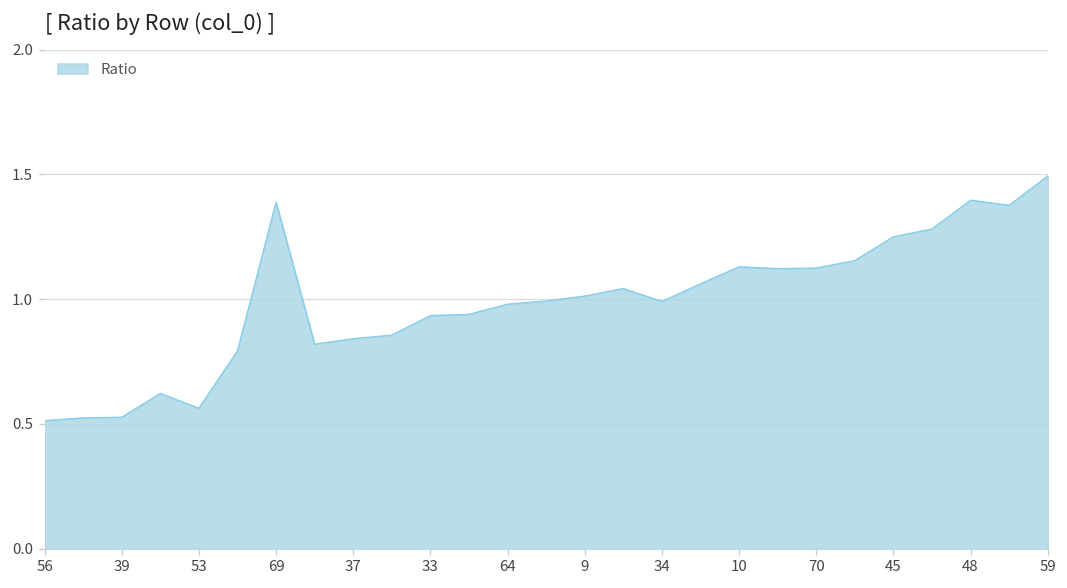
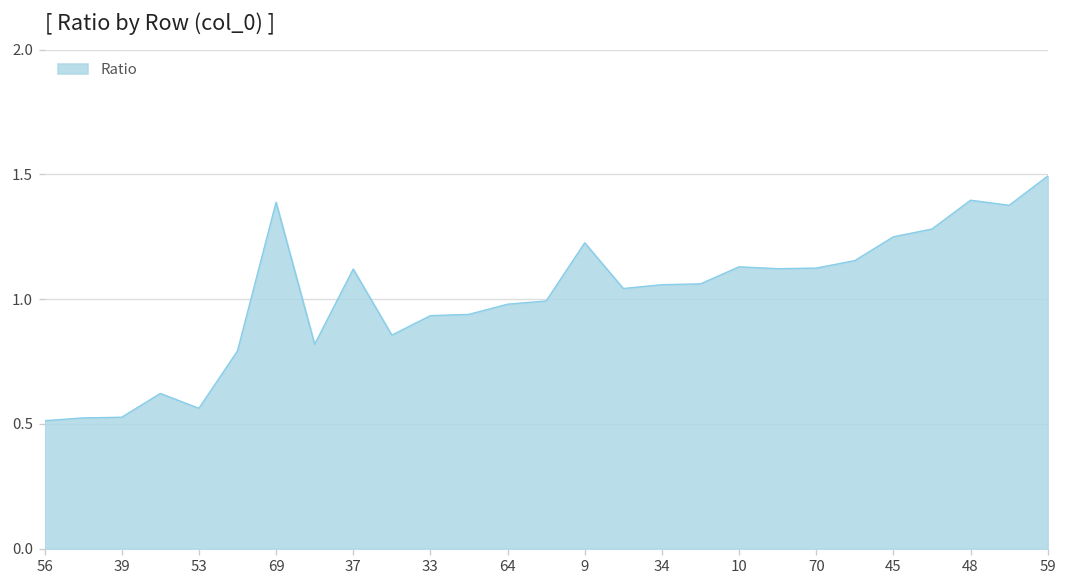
37: 0.84 -> 1.12
9: 1.01 -> 1.23
34: 0.99 -> 1.06
